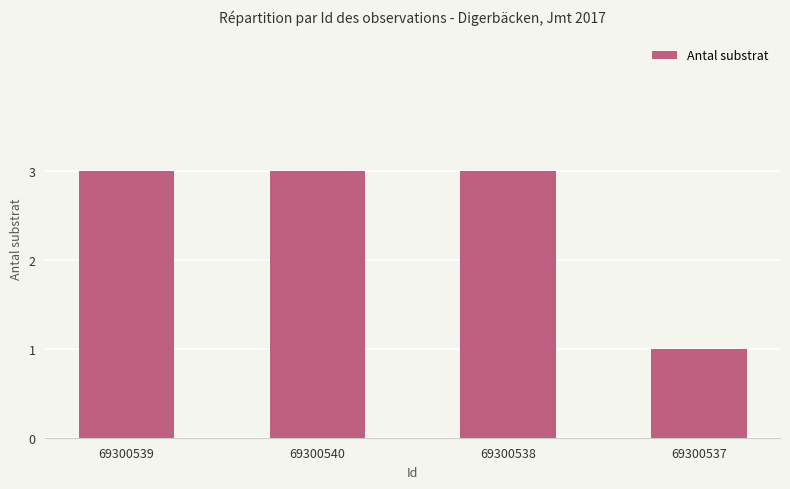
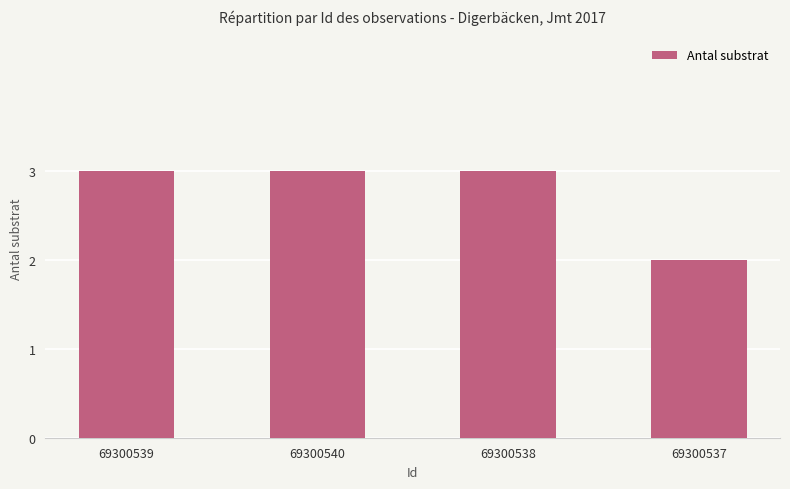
69300537: 1 -> 2
